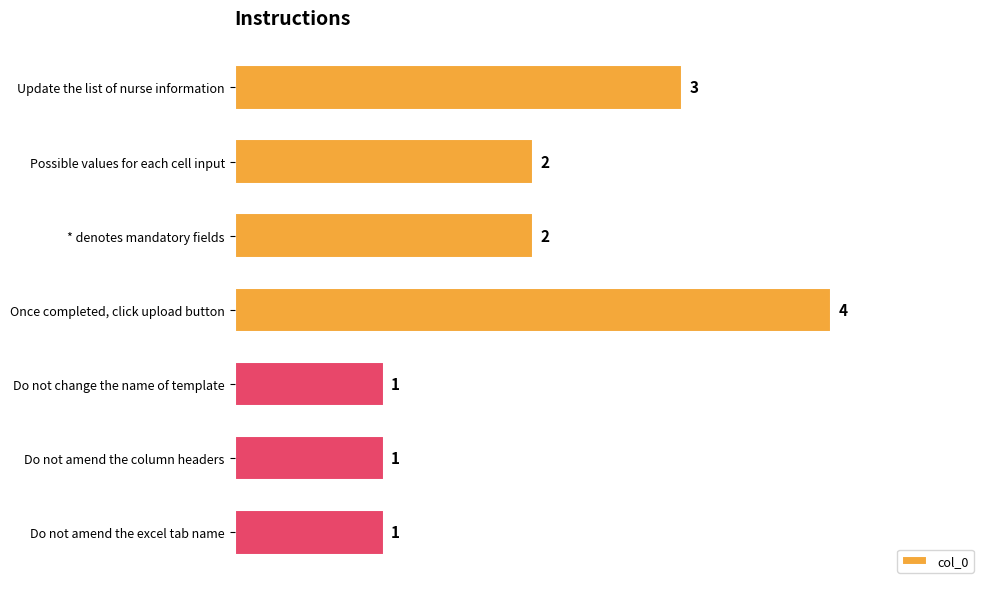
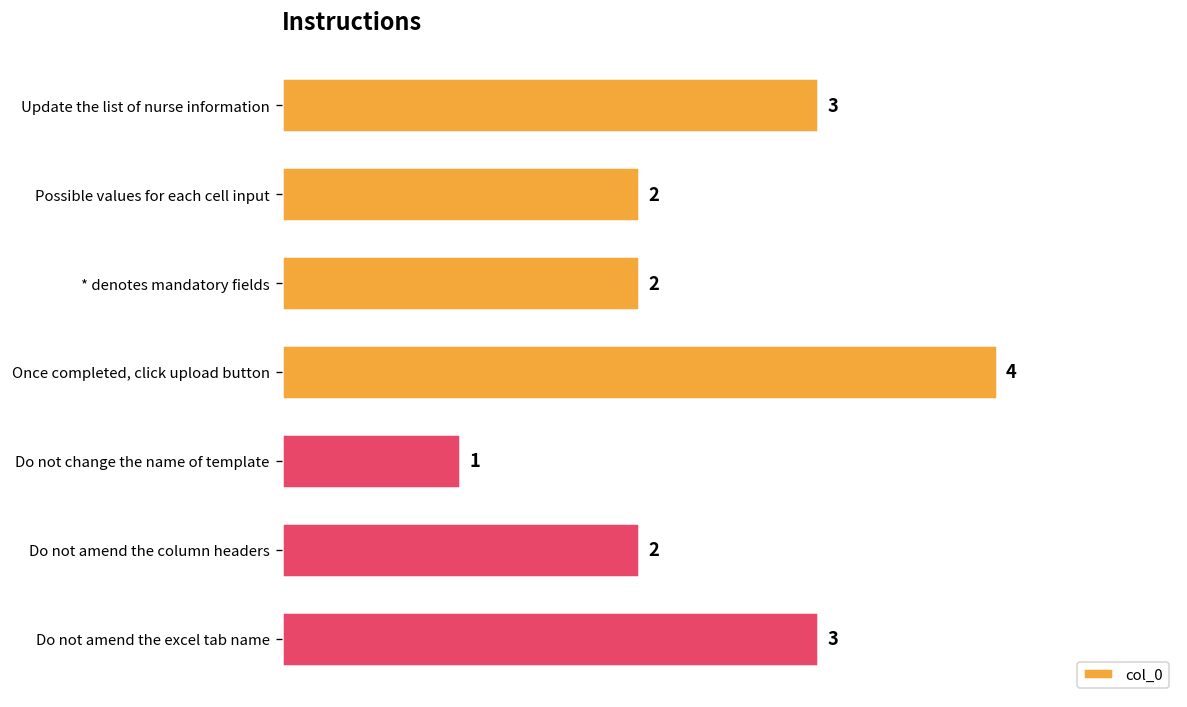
Do not amend the column headers: 1 -> 2
Do not amend the excel tab name: 1 -> 3
